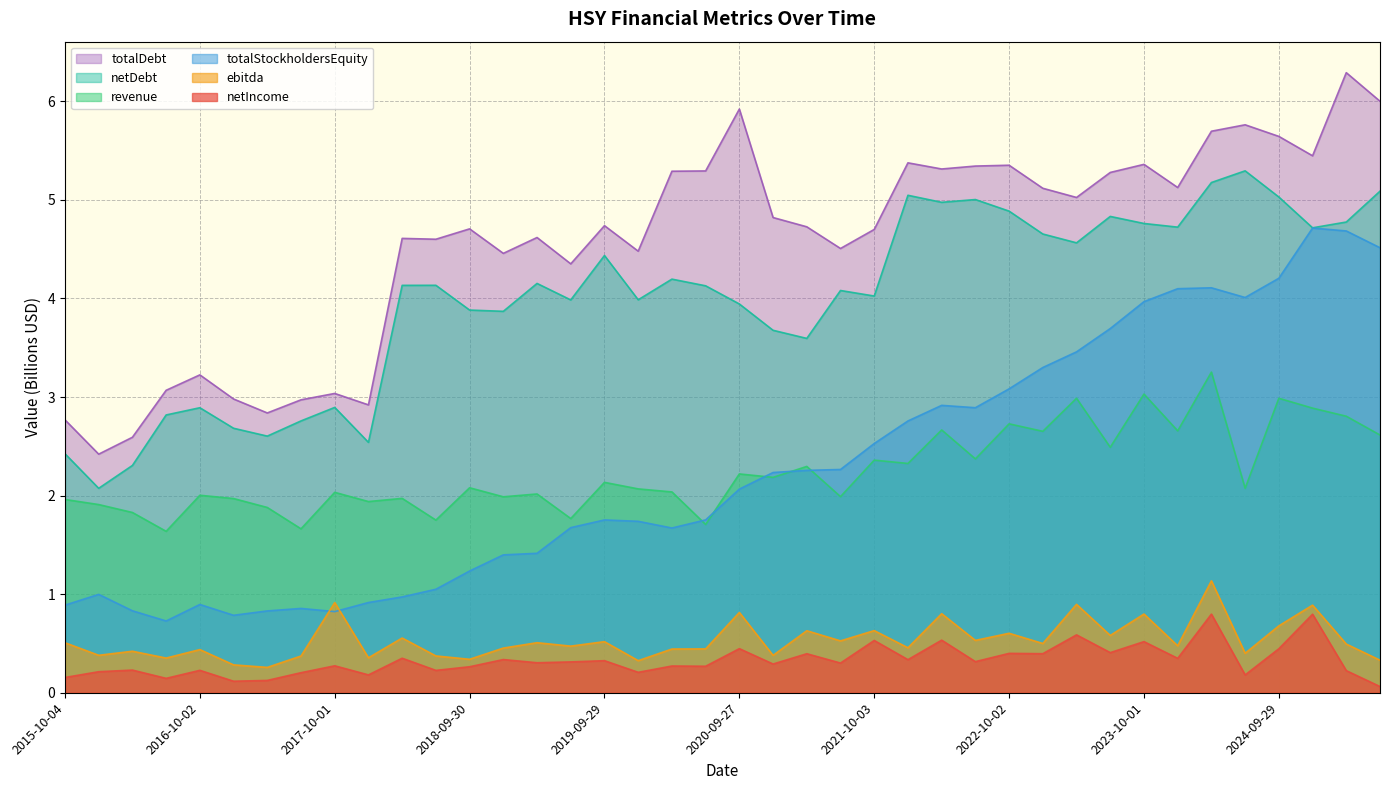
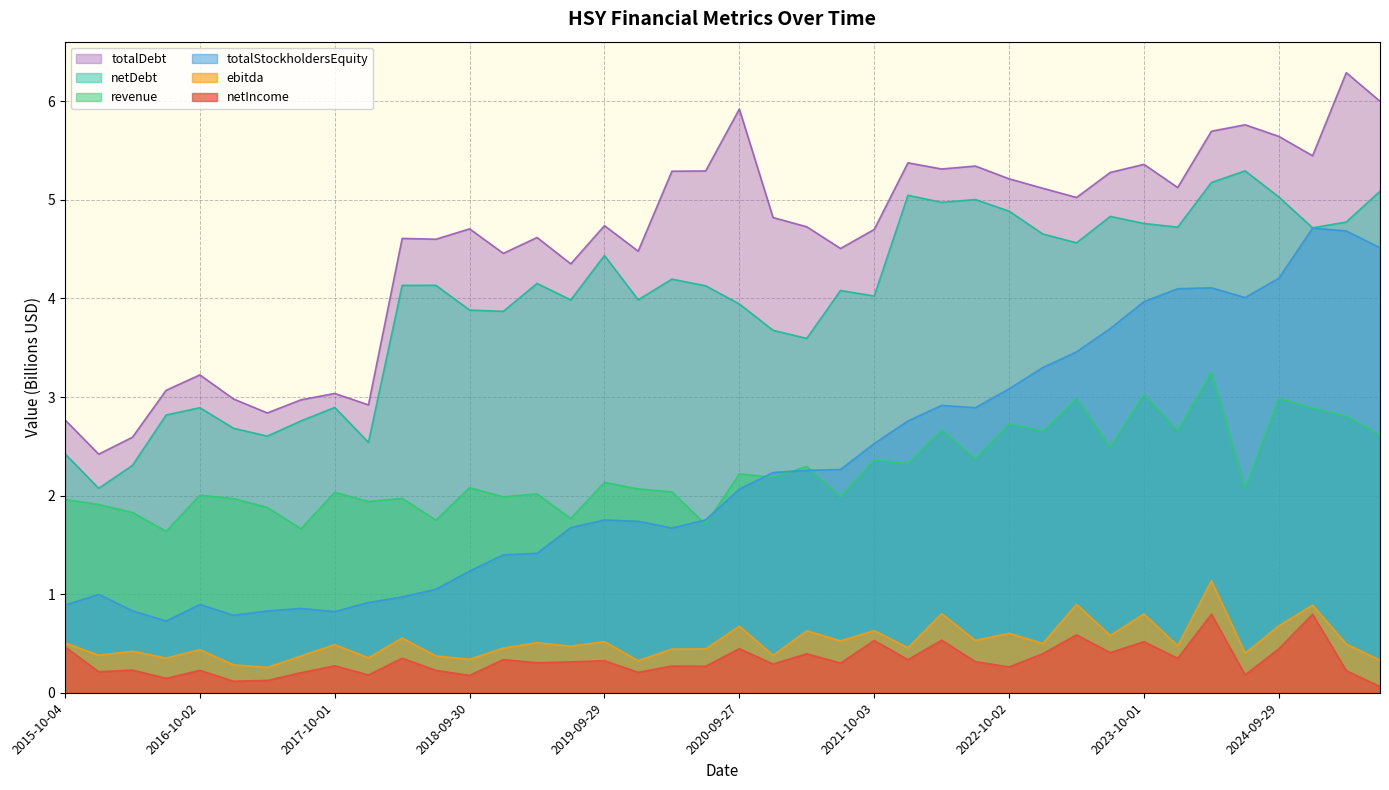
netIncome, 2015-10-04: 0.2 -> 0.5
ebitda, 2017-10-01: 0.9 -> 0.5
netIncome, 2018-09-30: 0.3 -> 0.2
ebitda, 2020-09-27: 0.8 -> 0.7
totalDebt, 2022-10-02: 5.4 -> 5.2
netIncome, 2022-10-02: 0.4 -> 0.3
